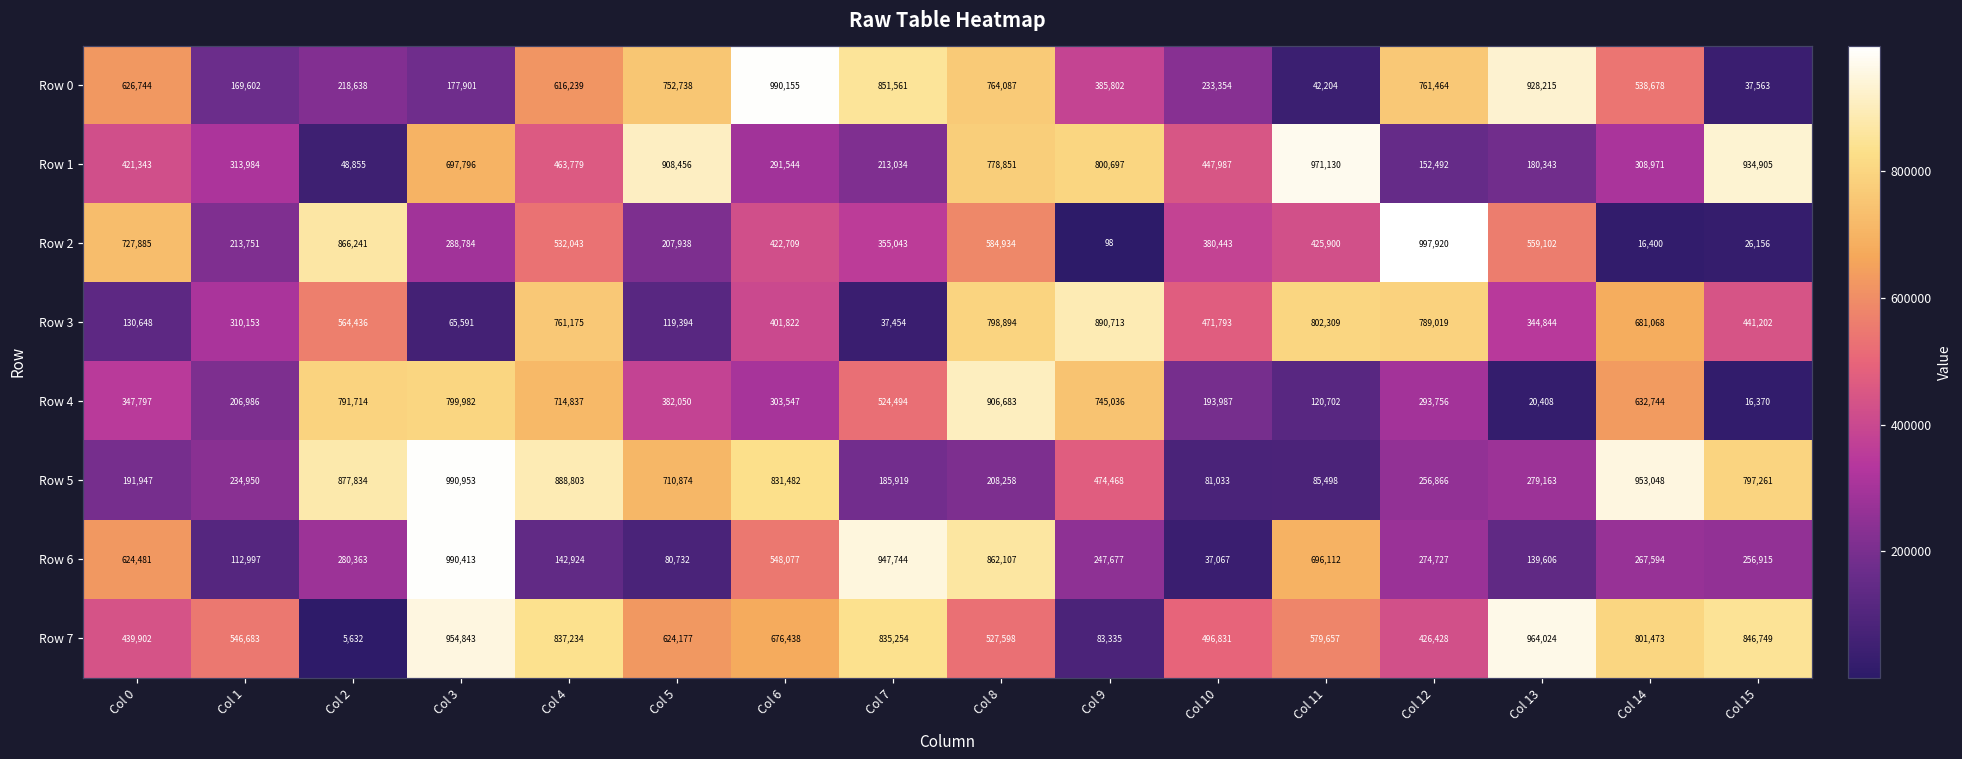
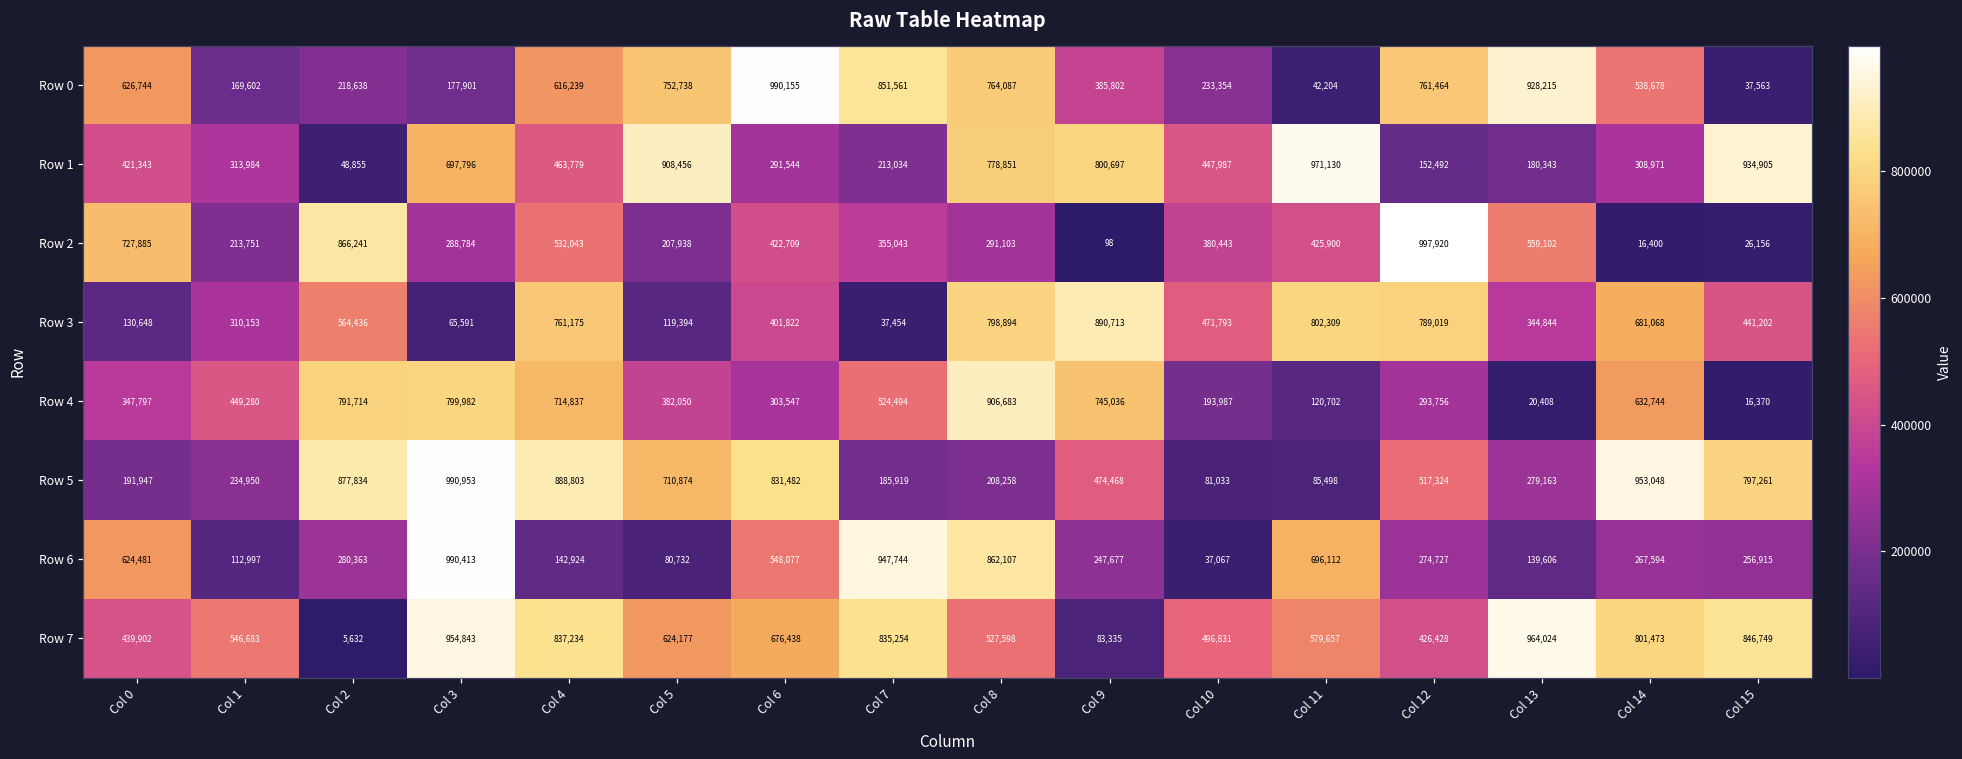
Row 2, Col 8: 584,934 -> 291,103
Row 4, Col 1: 206,986 -> 449,280
Row 5, Col 12: 256,866 -> 517,324
